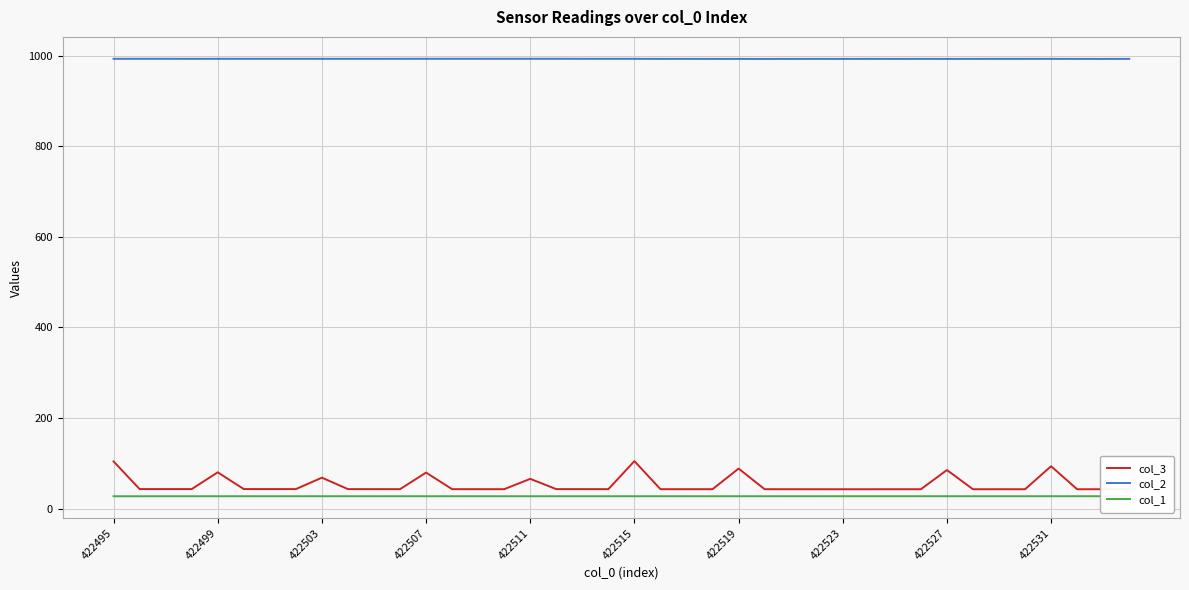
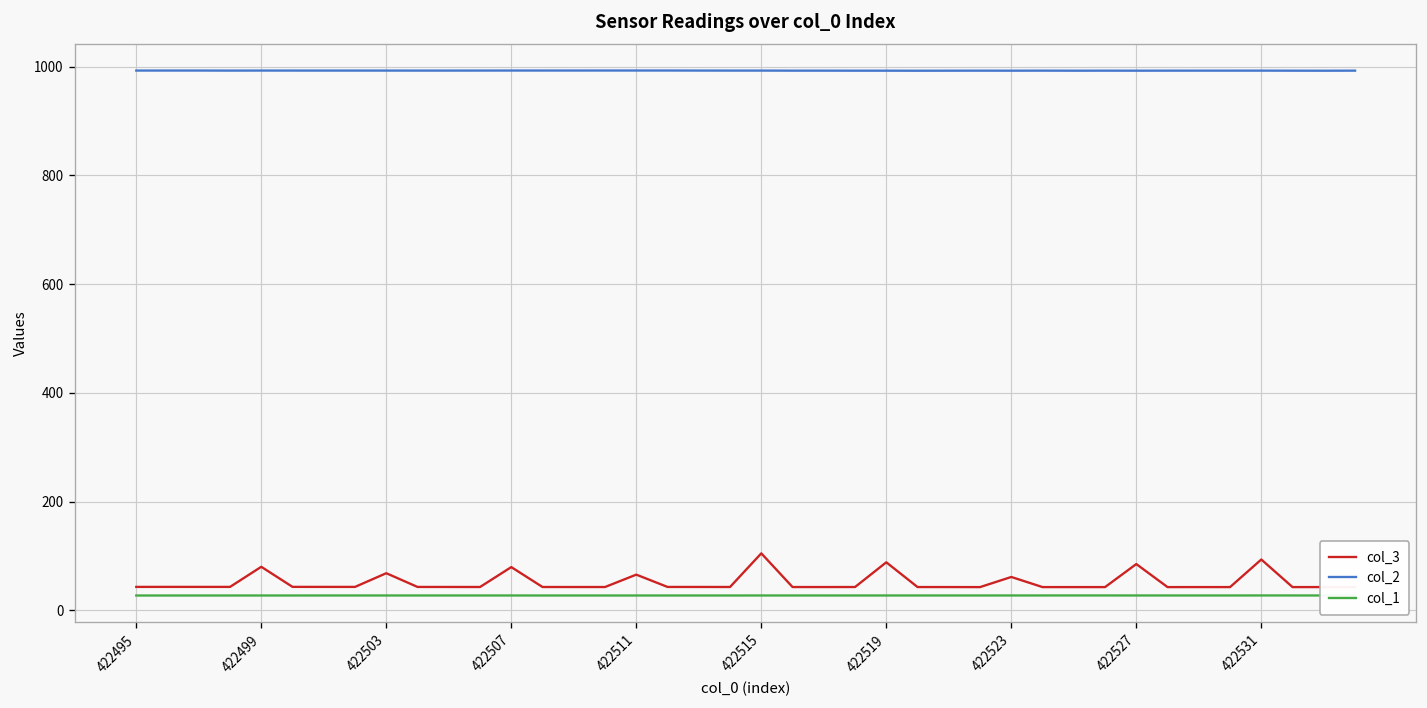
col_3, 422495: 100 -> 40
col_3, 422523: 40 -> 60
